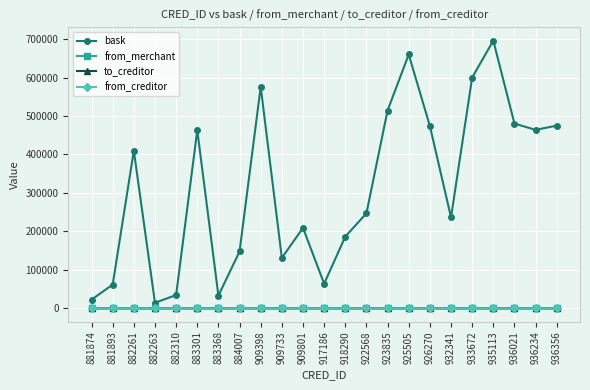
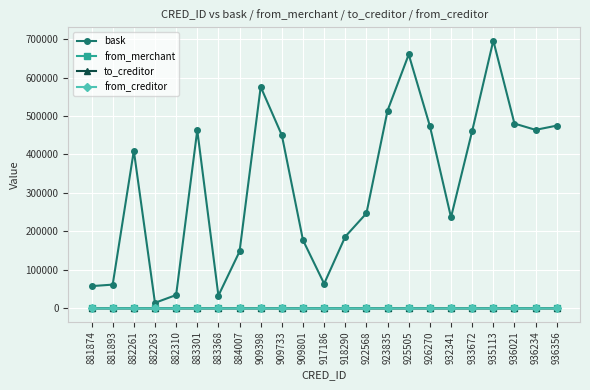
bask, 881874: 20000 -> 60000
bask, 909733: 130000 -> 450000
bask, 909801: 210000 -> 180000
bask, 933672: 600000 -> 460000
